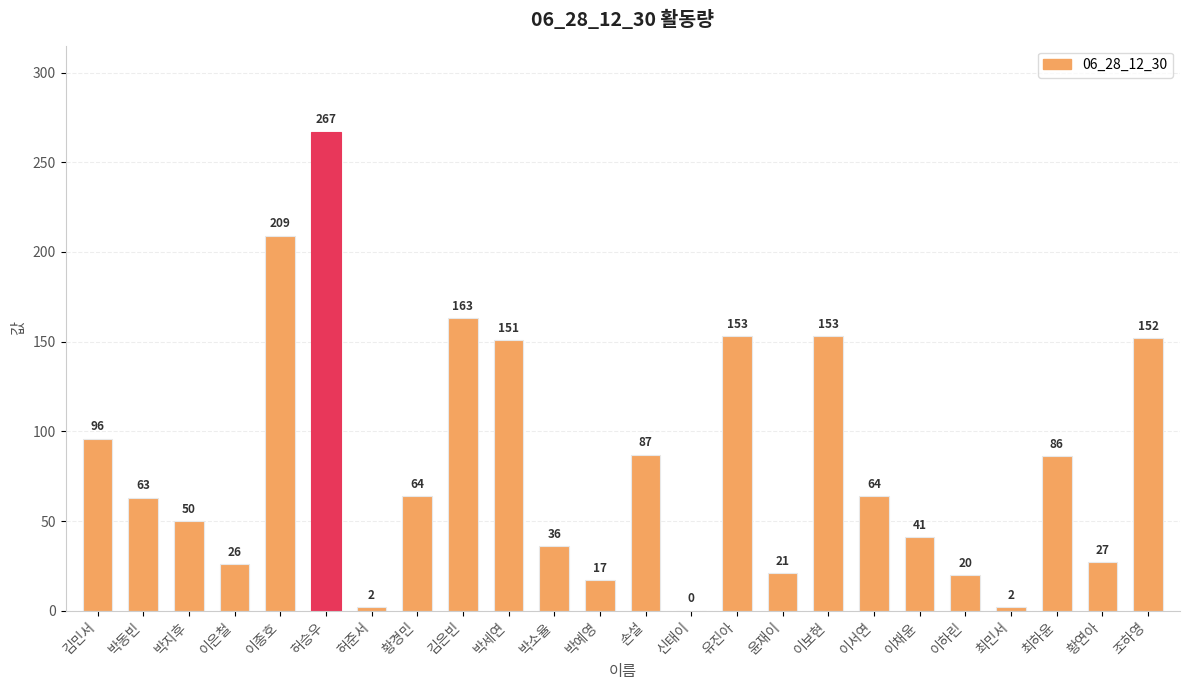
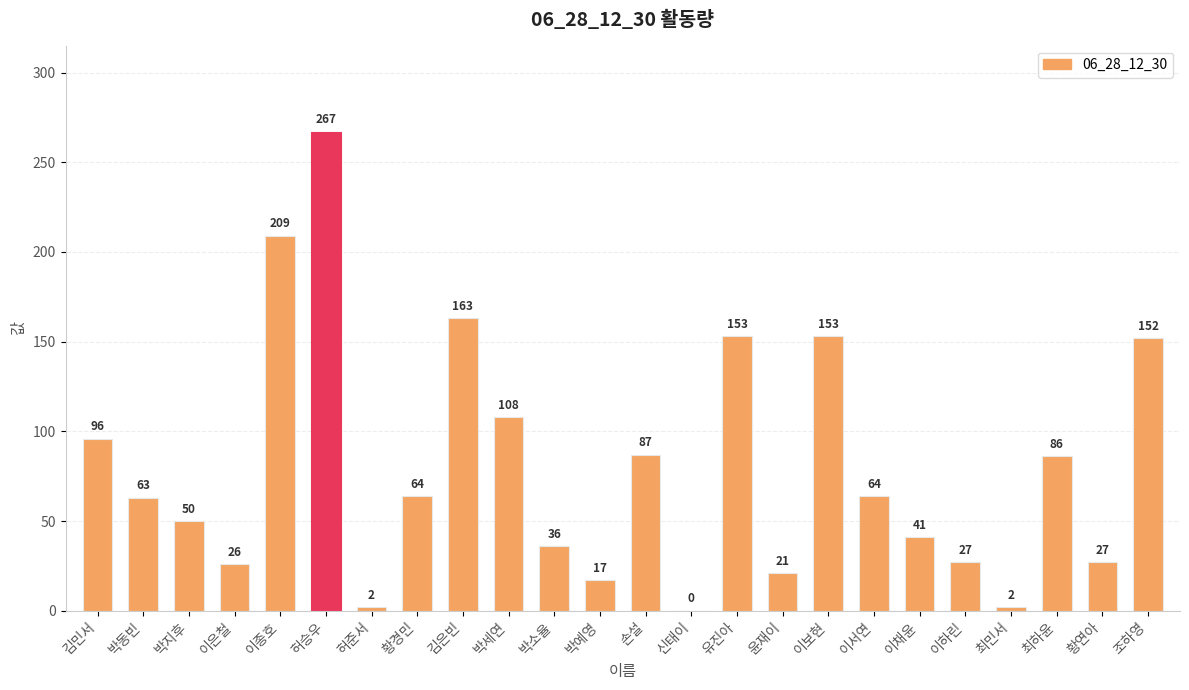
박세연: 151 -> 108
이하린: 20 -> 27
